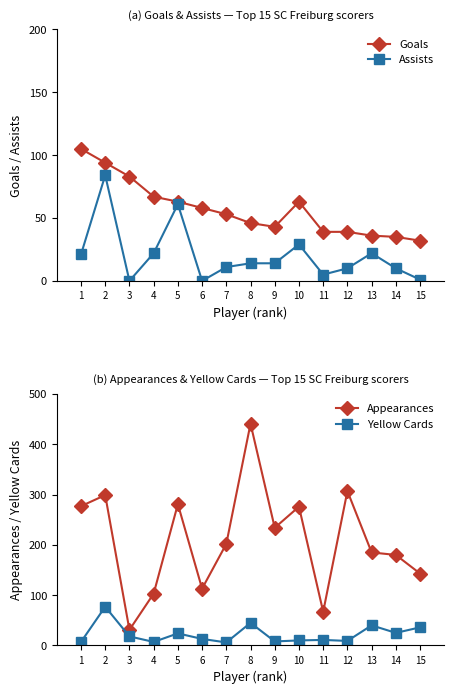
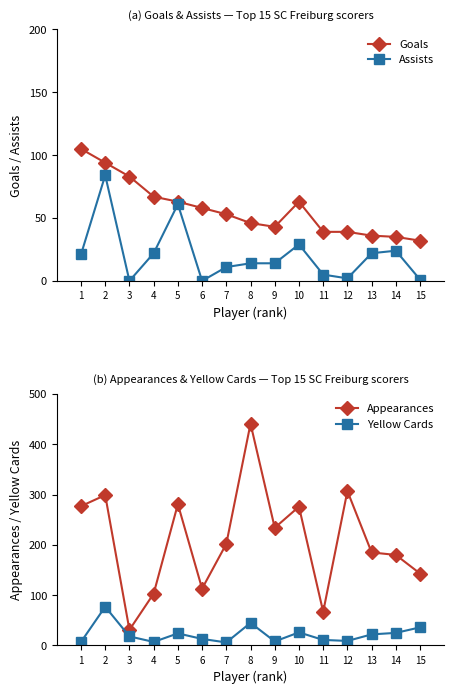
(a) Goals & Assists — Top 15 SC Freiburg scorers, Assists, 12: 10 -> 2
(a) Goals & Assists — Top 15 SC Freiburg scorers, Assists, 14: 10 -> 24
(b) Appearances & Yellow Cards — Top 15 SC Freiburg scorers, Yellow Cards, 10: 10 -> 30
(b) Appearances & Yellow Cards — Top 15 SC Freiburg scorers, Yellow Cards, 13: 40 -> 20
